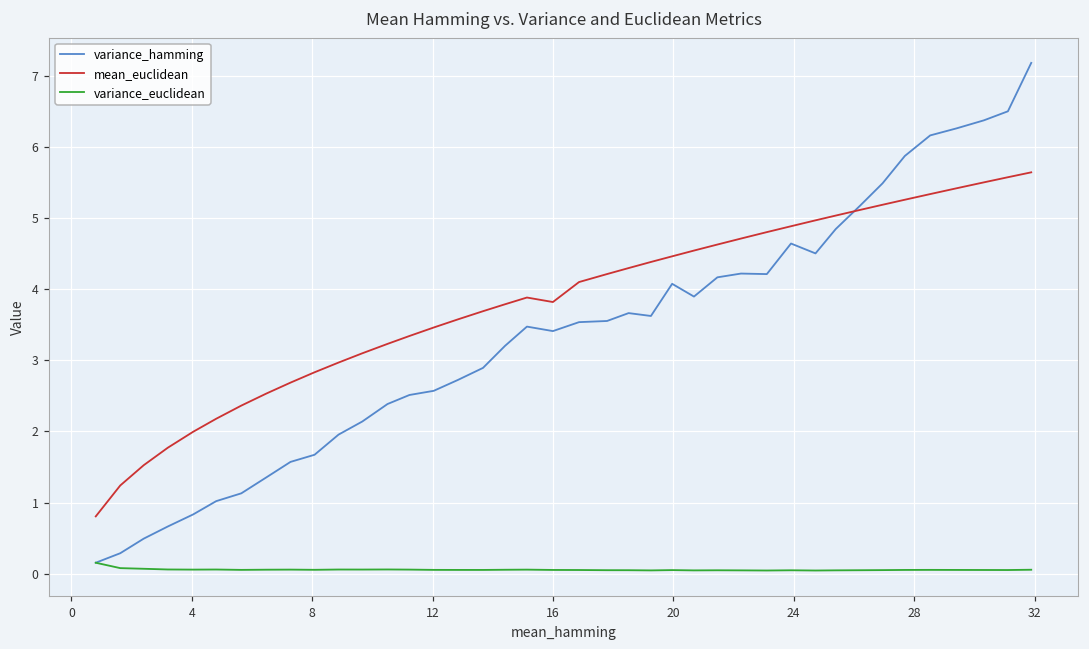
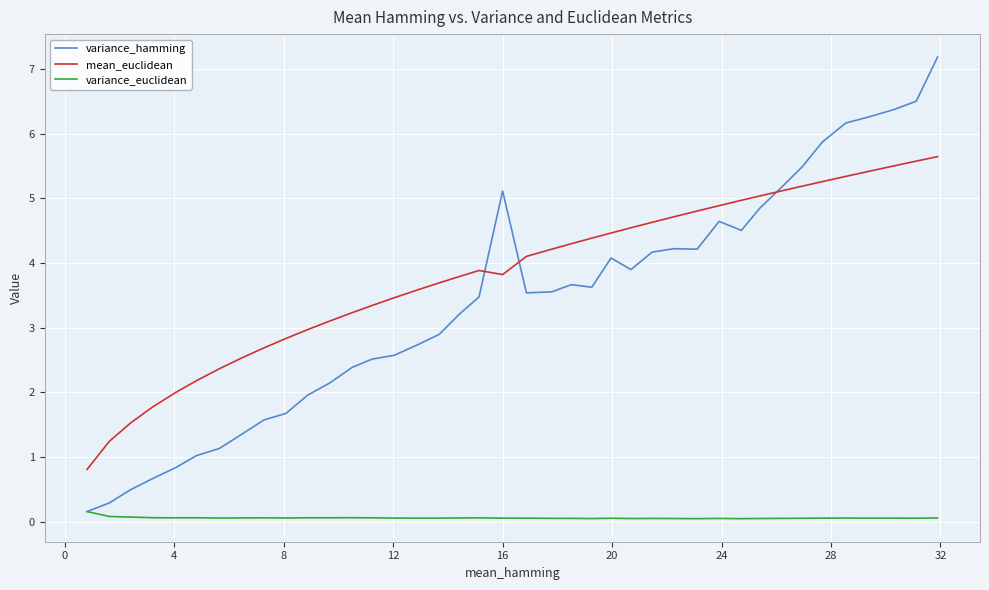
variance_hamming, 16: 3.4 -> 5.1
